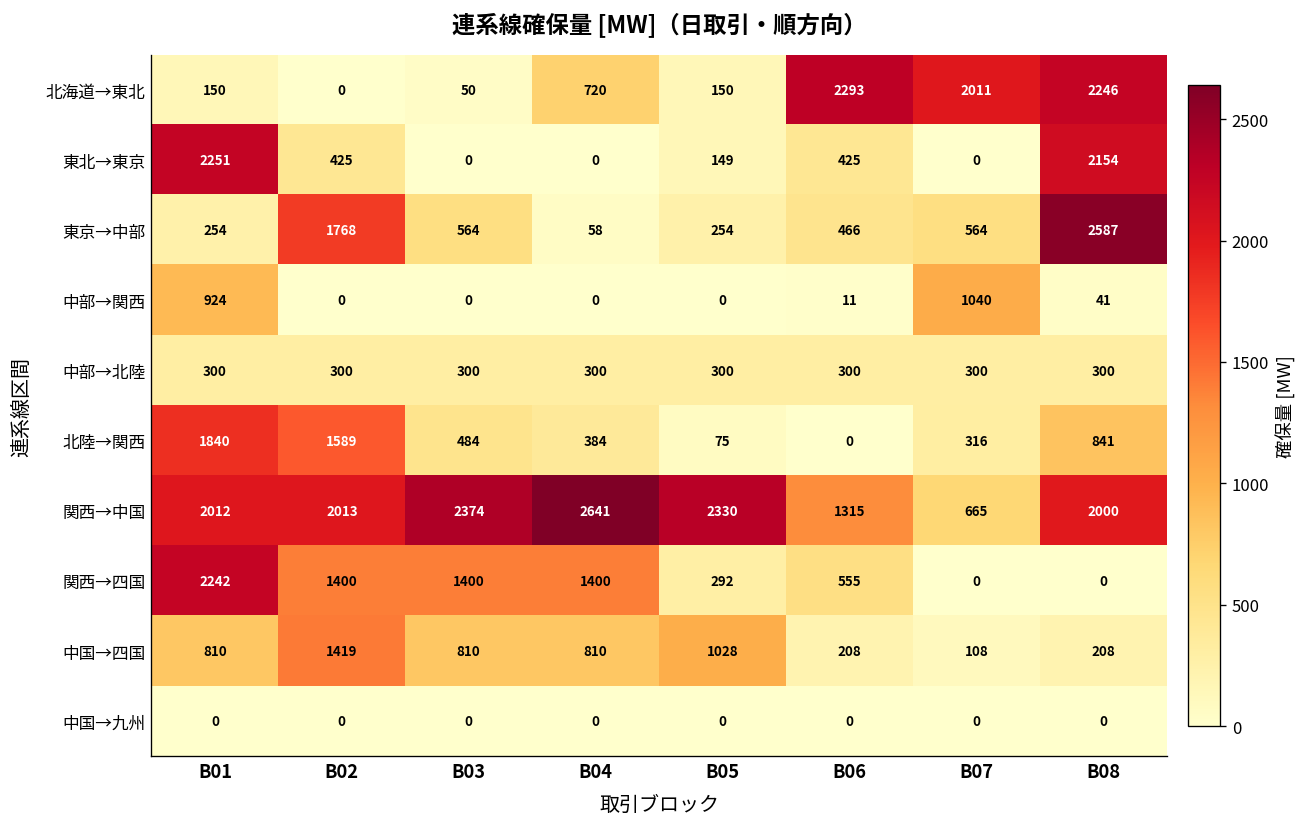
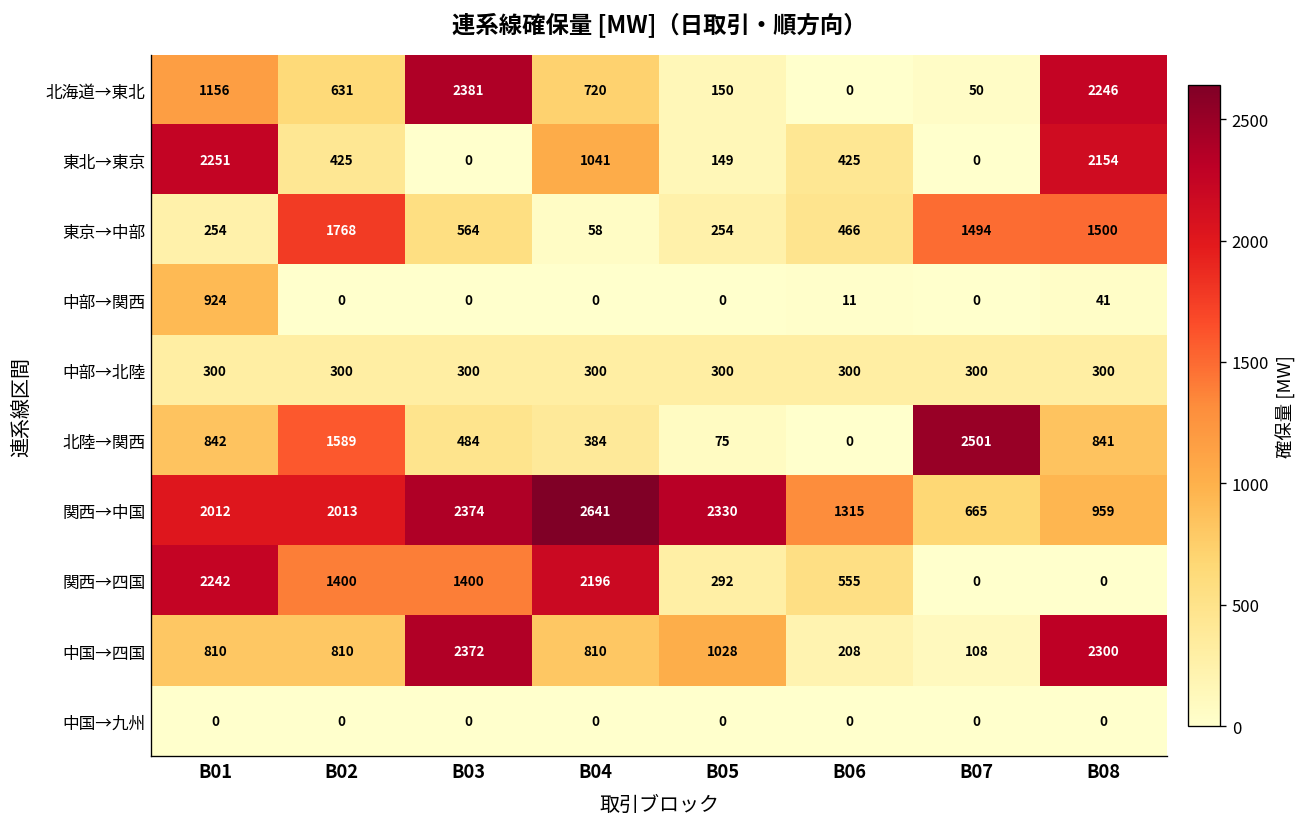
北海道→東北, B01: 150 -> 1156
北海道→東北, B02: 0 -> 631
北海道→東北, B03: 50 -> 2381
北海道→東北, B06: 2293 -> 0
北海道→東北, B07: 2011 -> 50
東北→東京, B04: 0 -> 1041
東京→中部, B07: 564 -> 1494
東京→中部, B08: 2587 -> 1500
中部→関西, B07: 1040 -> 0
北陸→関西, B01: 1840 -> 842
北陸→関西, B07: 316 -> 2501
関西→中国, B08: 2000 -> 959
関西→四国, B04: 1400 -> 2196
中国→四国, B02: 1419 -> 810
中国→四国, B03: 810 -> 2372
中国→四国, B08: 208 -> 2300
